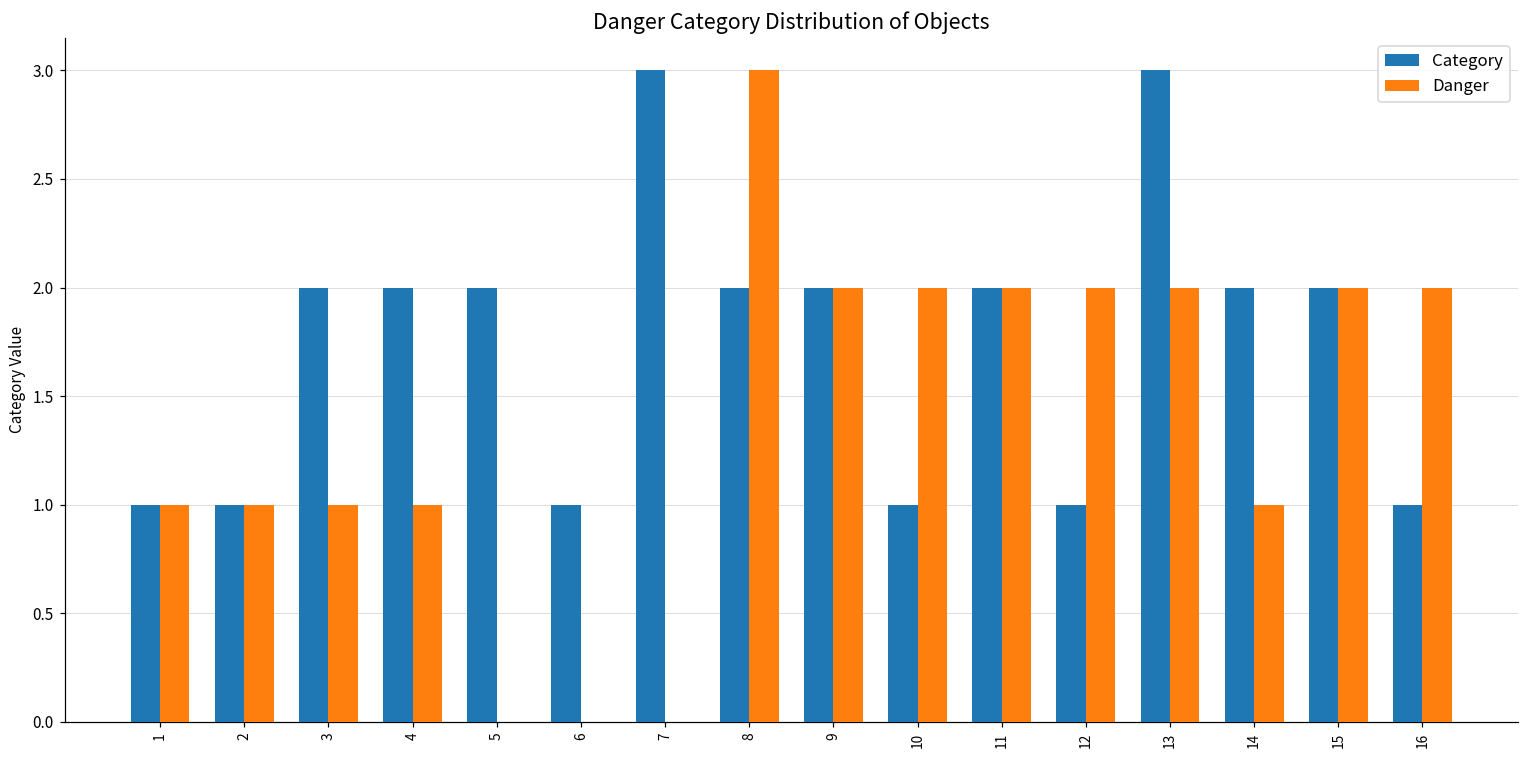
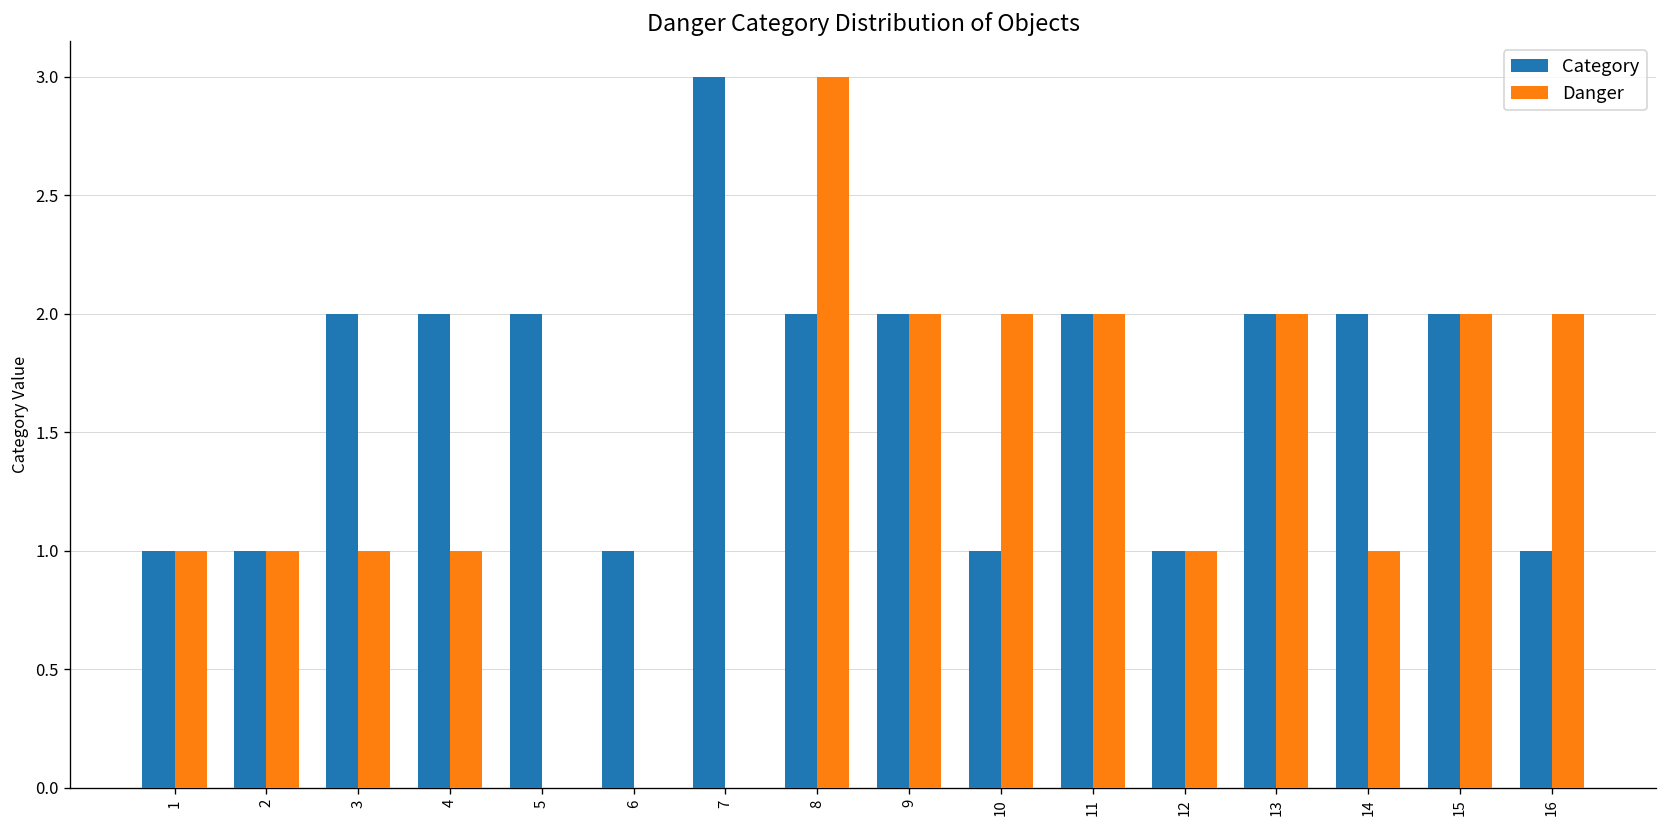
Danger, 12: 2 -> 1
Category, 13: 3 -> 2
